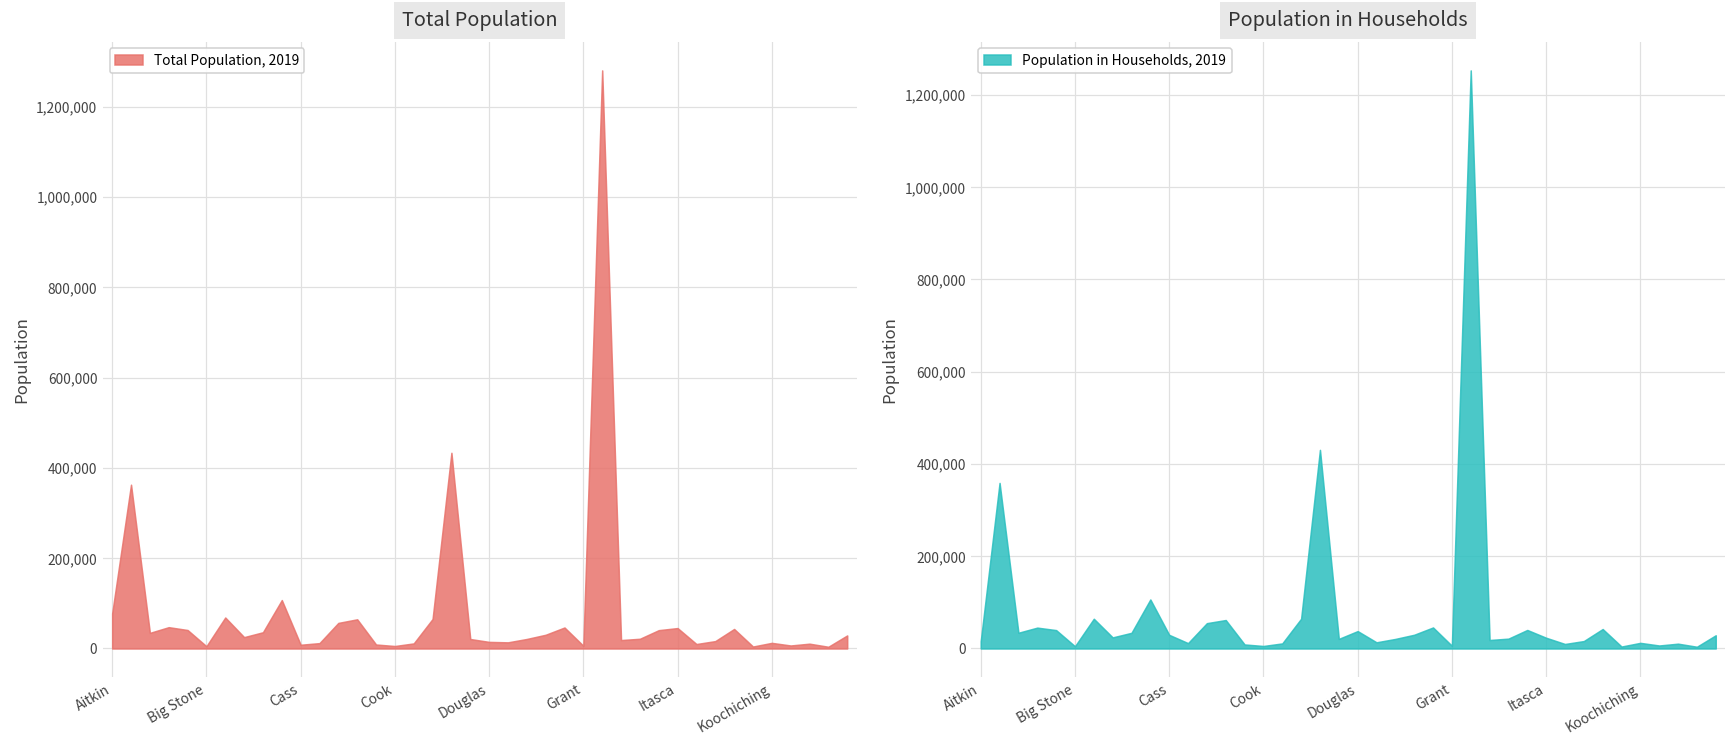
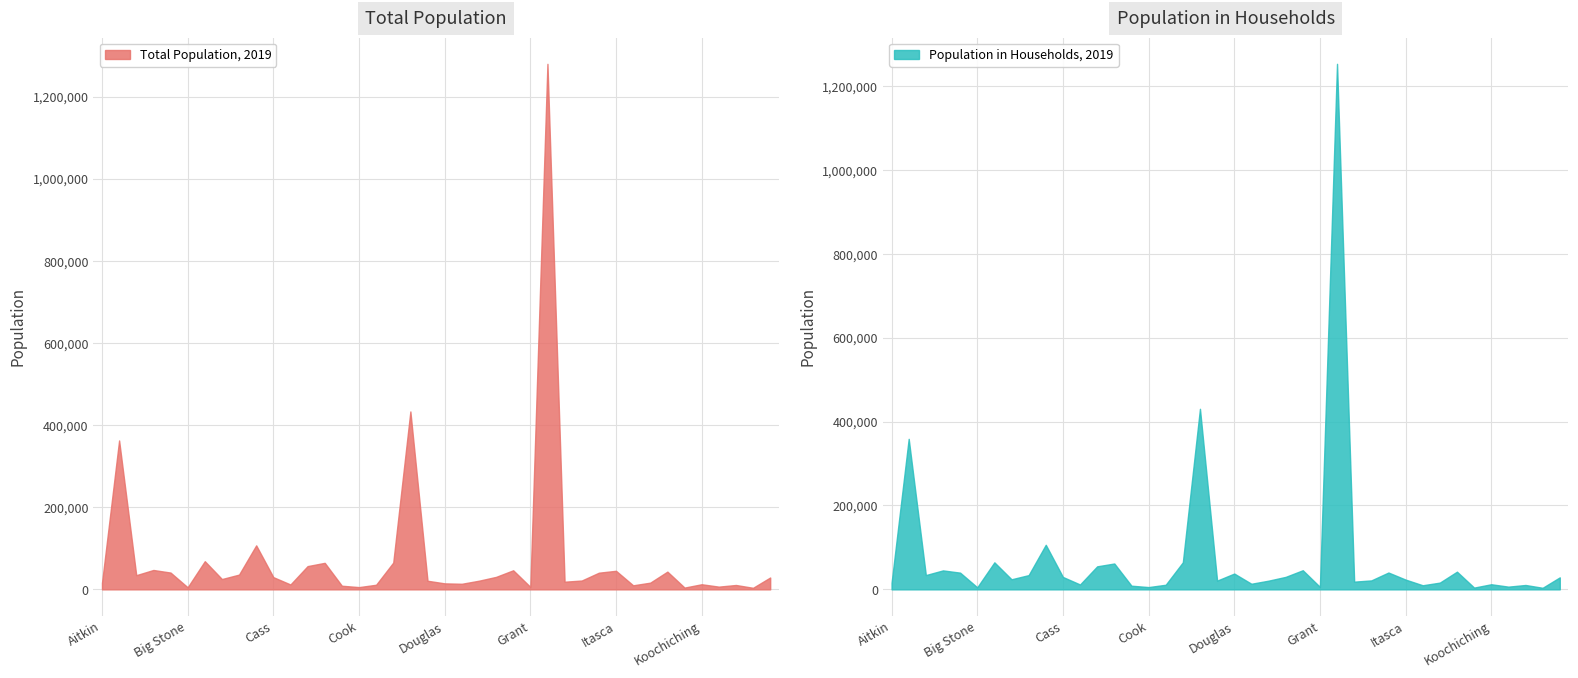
Total Population, Aitkin: 80,000 -> 20,000
Total Population, Cass: 10,000 -> 30,000
